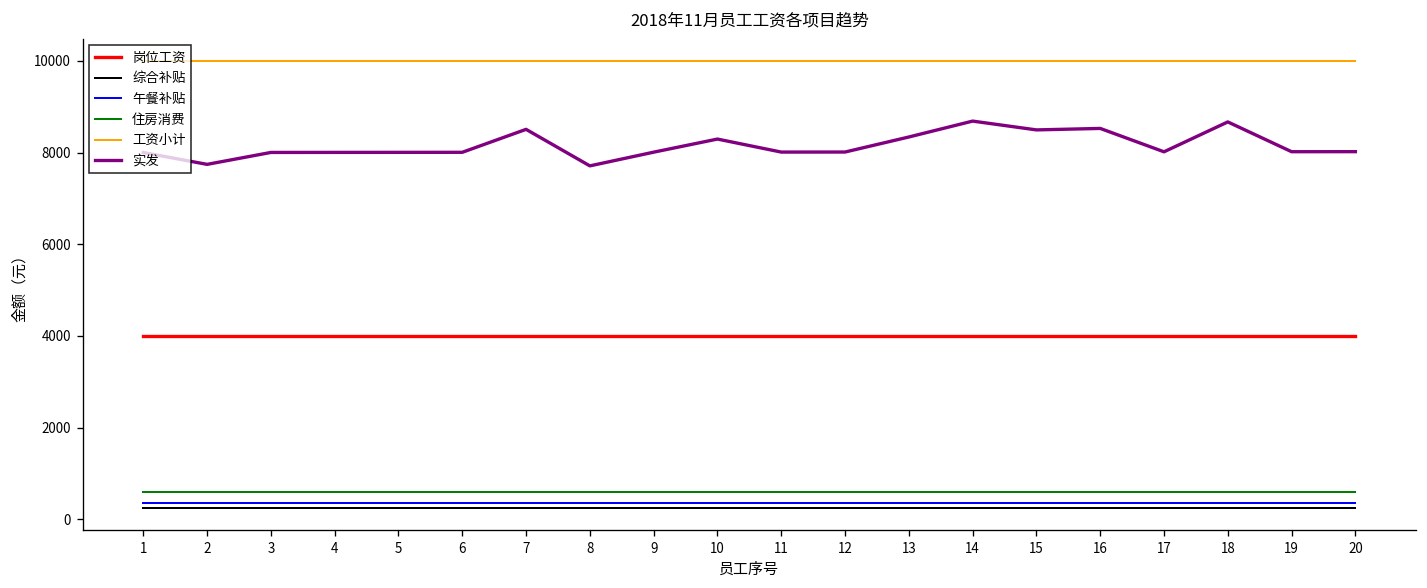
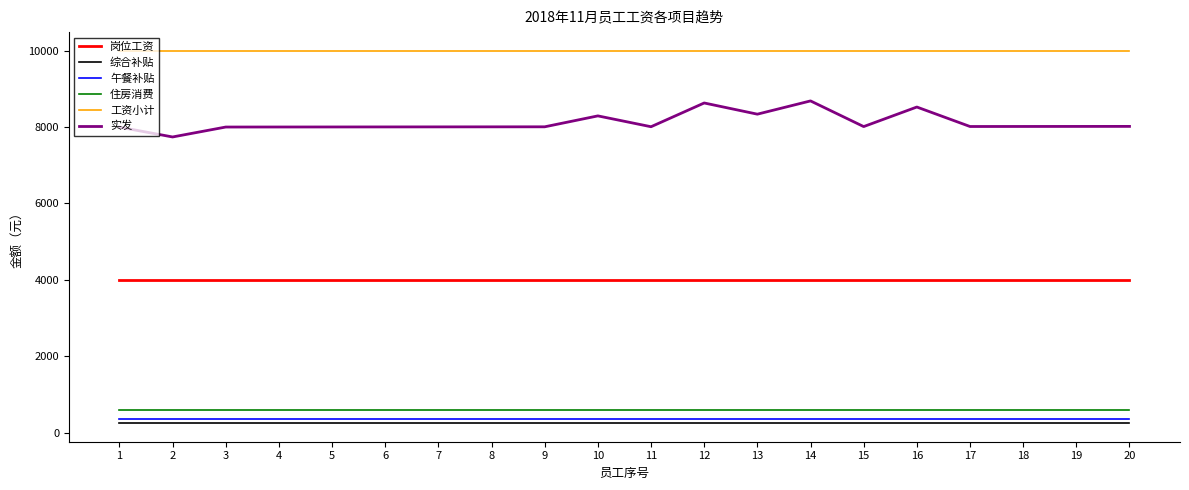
实发, 7: 8500 -> 8000
实发, 8: 7700 -> 8000
实发, 12: 8000 -> 8600
实发, 15: 8500 -> 8000
实发, 18: 8700 -> 8000
